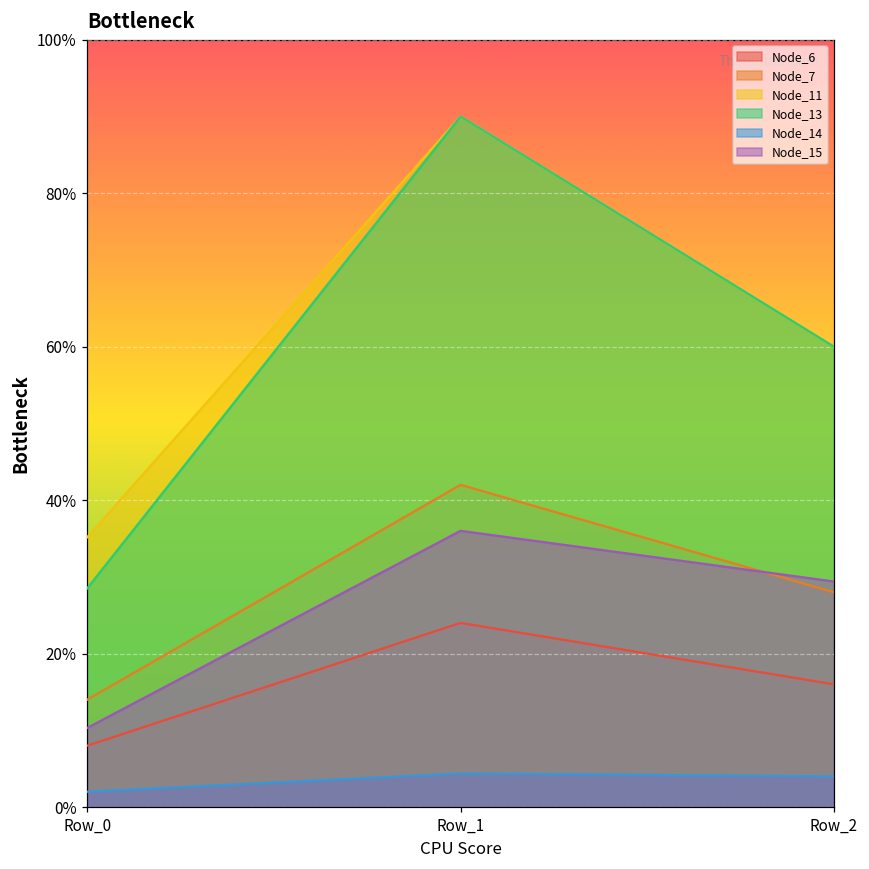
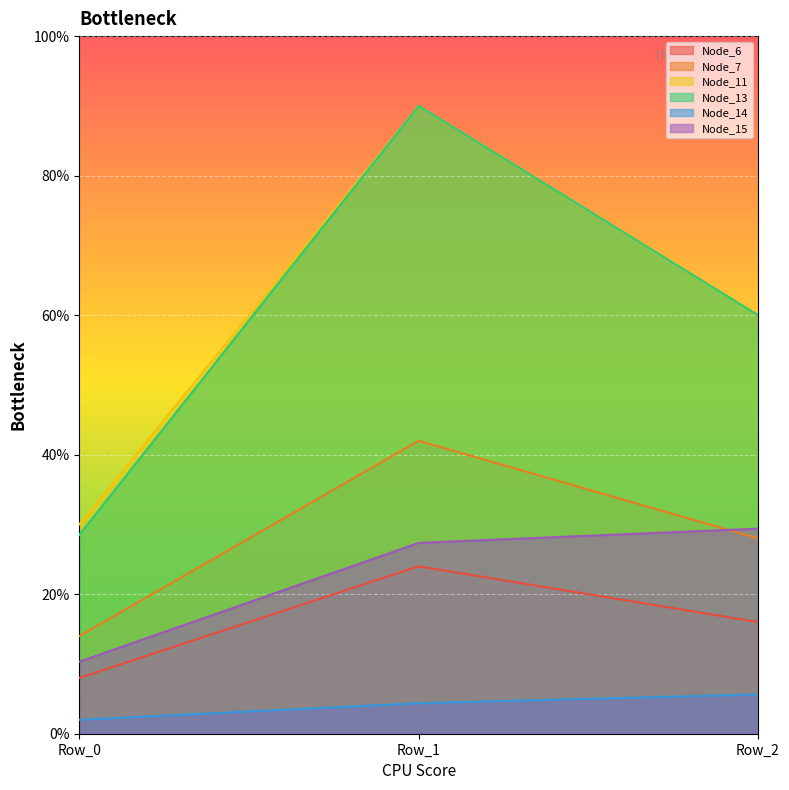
Node_11, Row_0: 35% -> 30%
Node_15, Row_1: 36% -> 27%
Node_14, Row_2: 4% -> 6%
